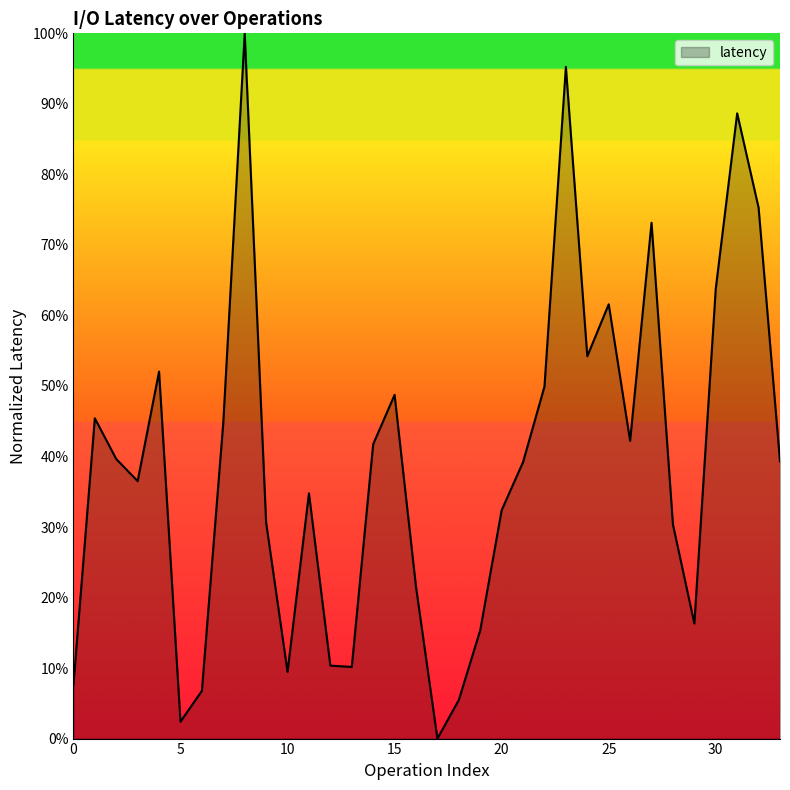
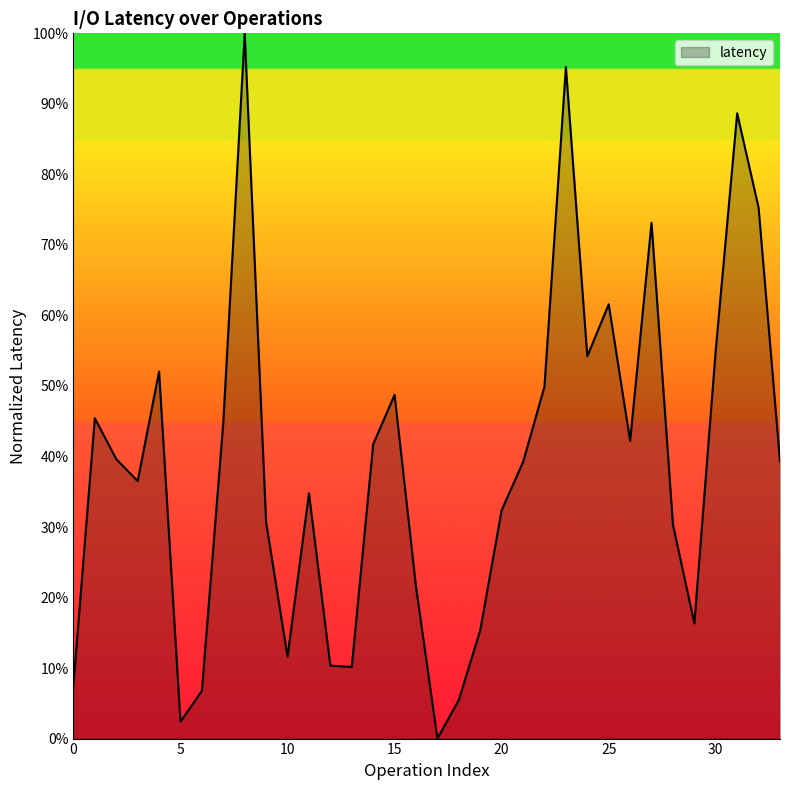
10: 9% -> 12%
30: 64% -> 55%
